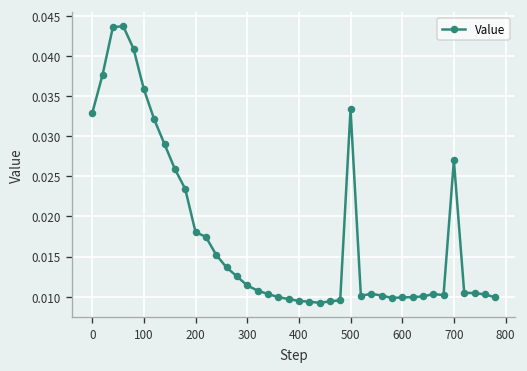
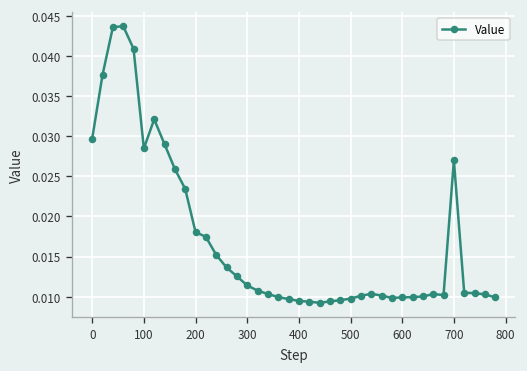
0: 0.033 -> 0.030
100: 0.036 -> 0.028
500: 0.033 -> 0.010
